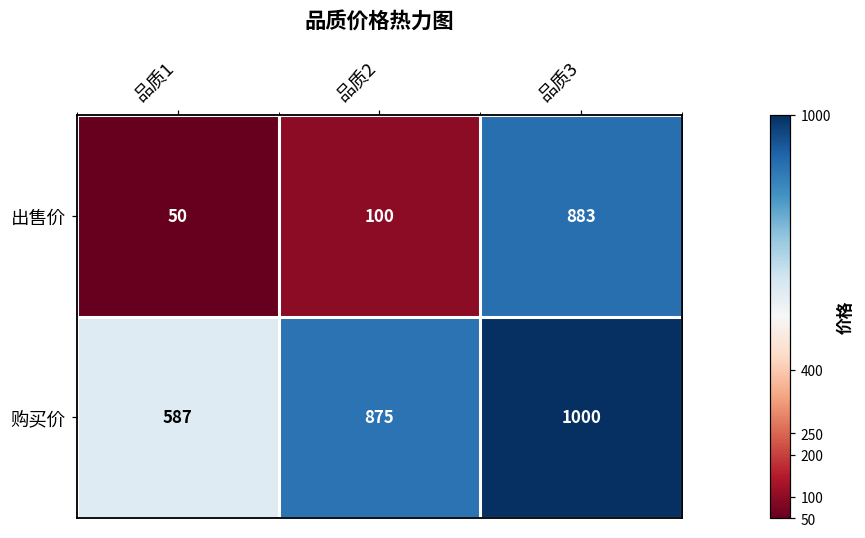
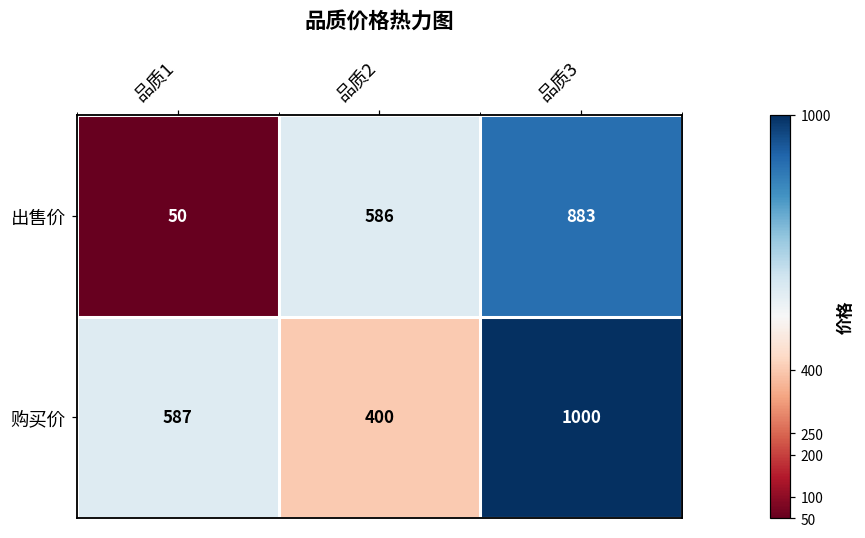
出售价, 品质2: 100 -> 586
购买价, 品质2: 875 -> 400
